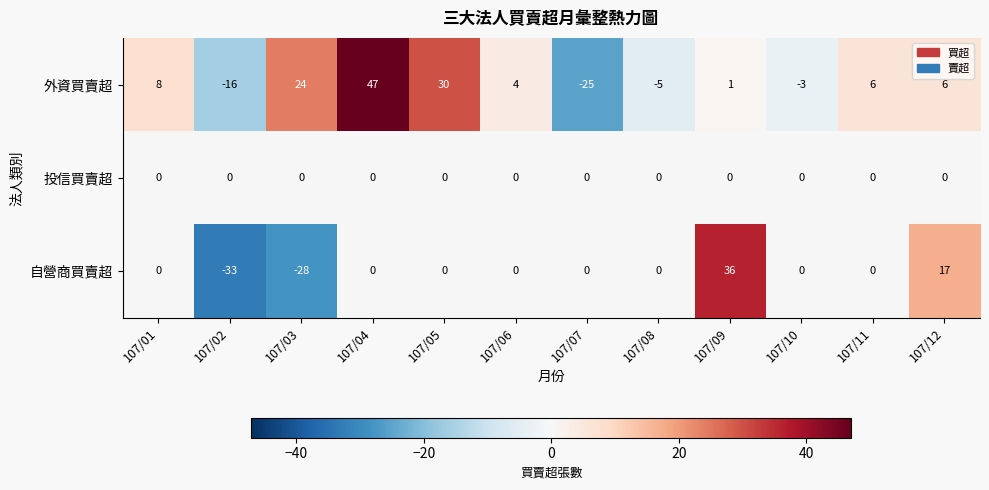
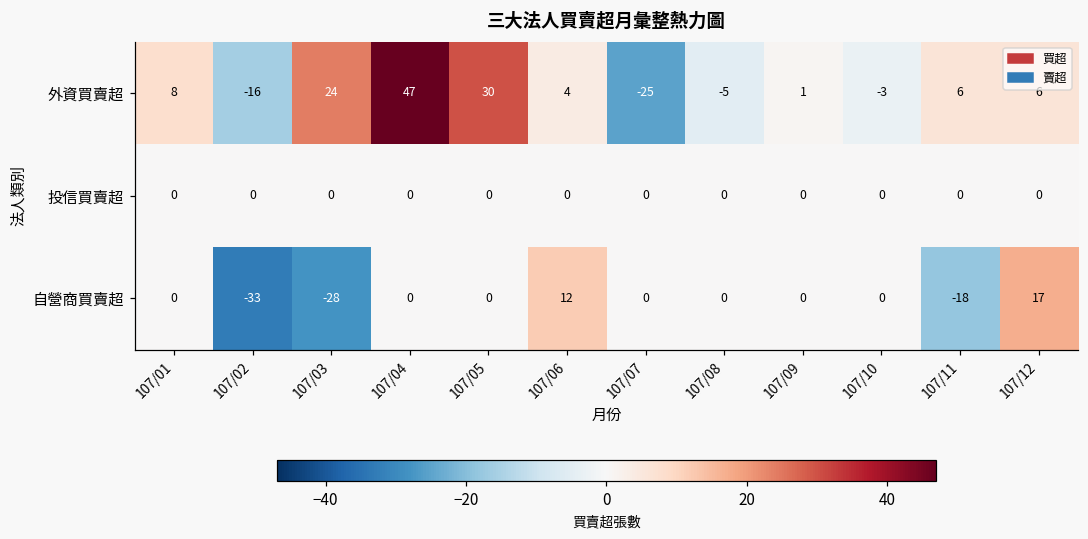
自營商買賣超, 107/06: 0 -> 12
自營商買賣超, 107/09: 36 -> 0
自營商買賣超, 107/11: 0 -> -18
